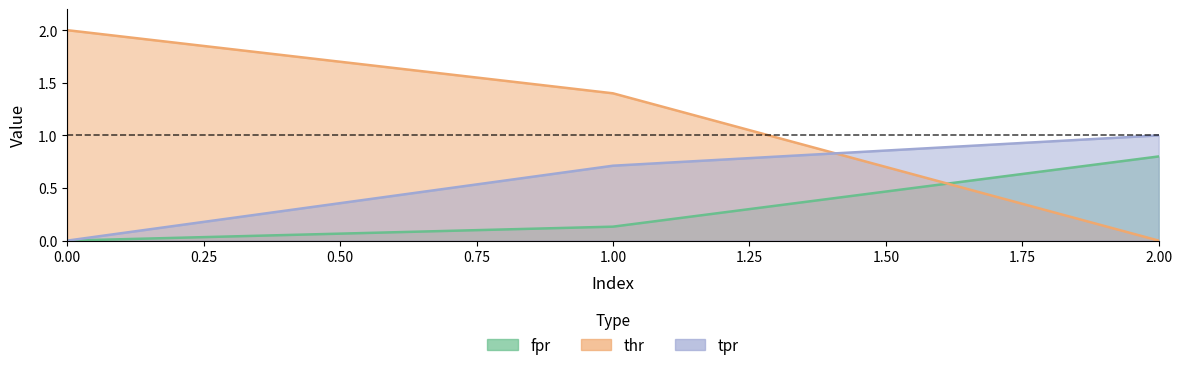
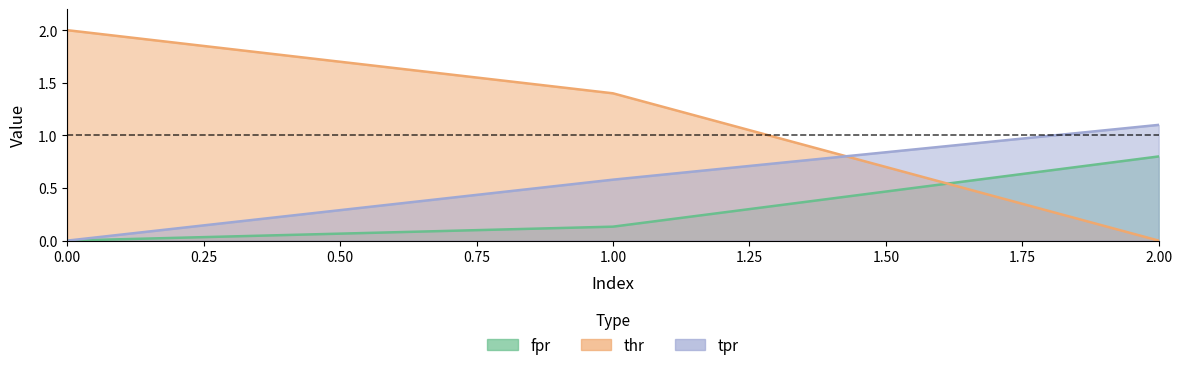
tpr, 1.00: 0.71 -> 0.58
tpr, 2.00: 1.0 -> 1.1
